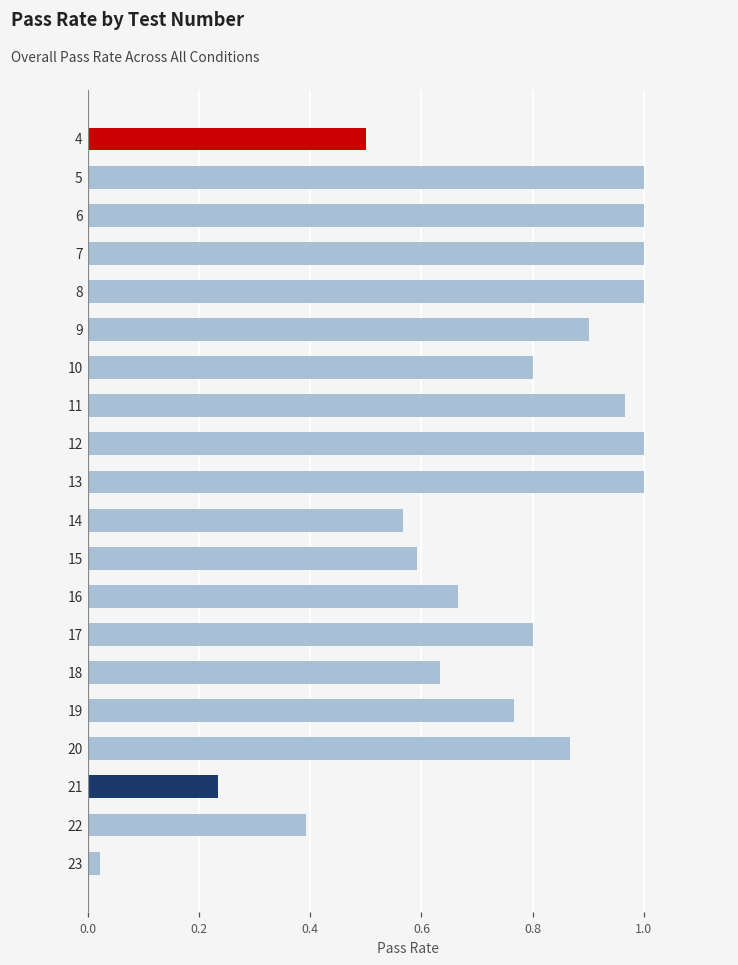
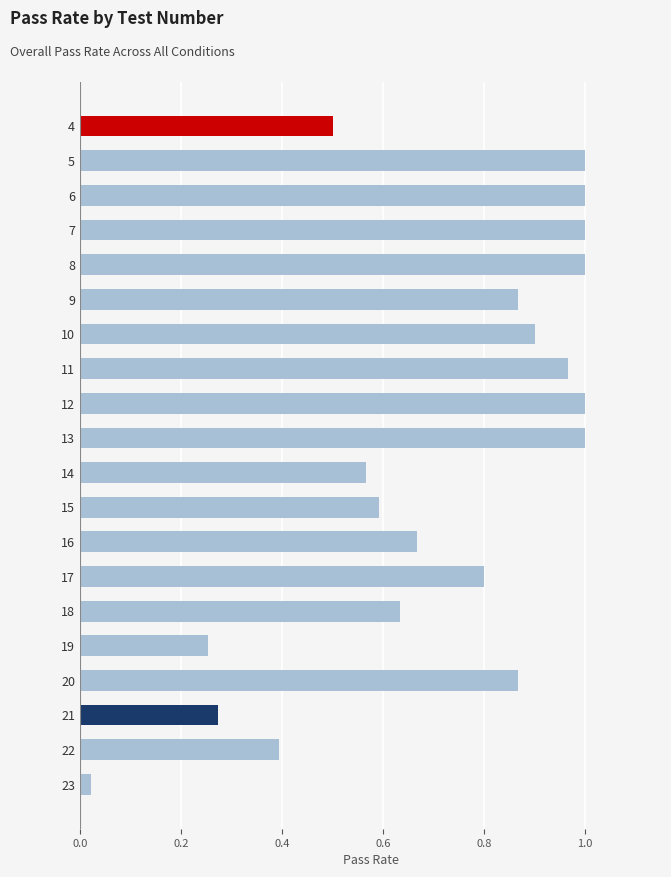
9: 0.90 -> 0.87
10: 0.8 -> 0.9
19: 0.77 -> 0.25
21: 0.23 -> 0.27
